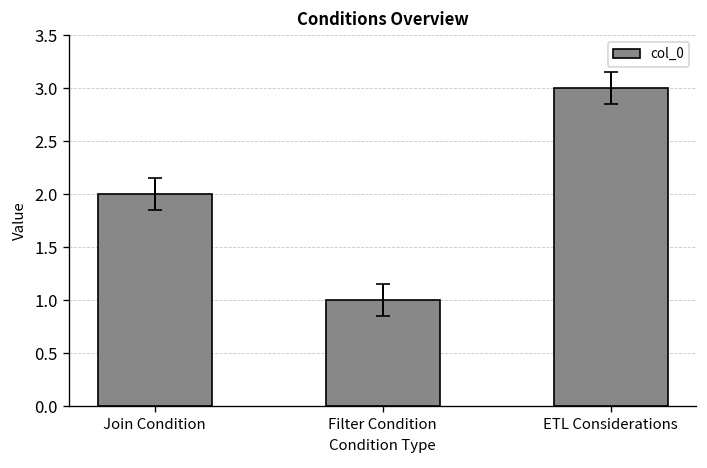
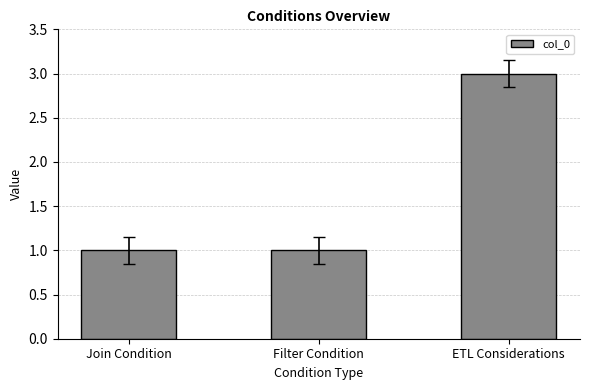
col_0, Join Condition: 2 -> 1
